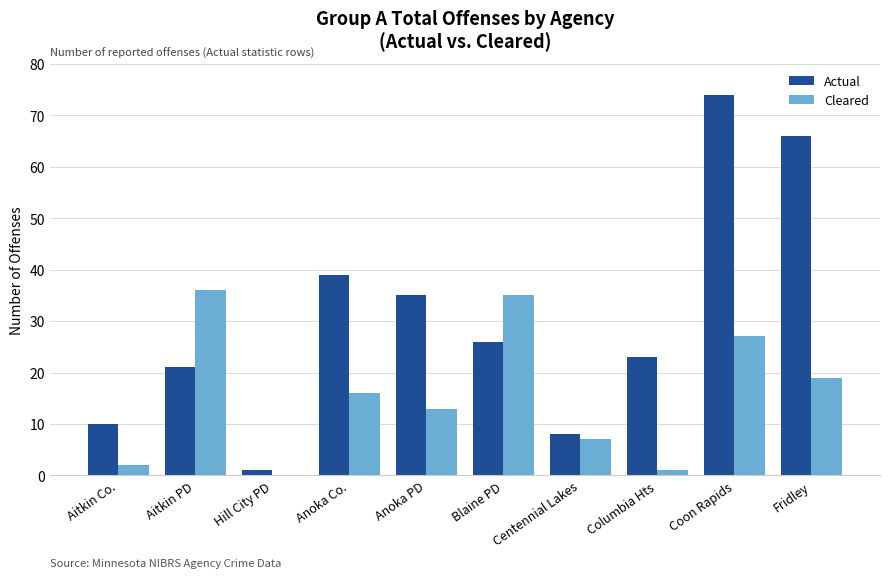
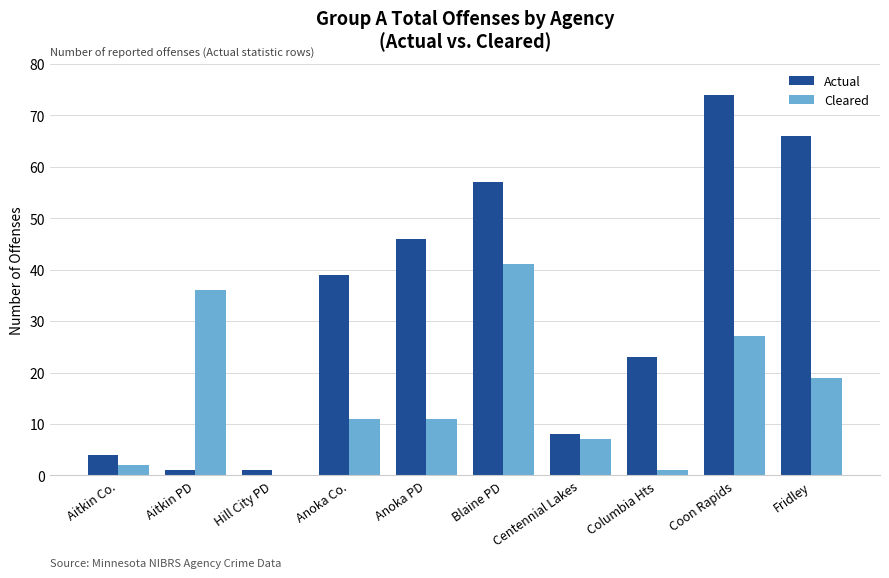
Actual, Aitkin Co.: 10 -> 4
Actual, Aitkin PD: 21 -> 1
Cleared, Anoka Co.: 16 -> 11
Actual, Anoka PD: 35 -> 46
Cleared, Anoka PD: 13 -> 11
Actual, Blaine PD: 26 -> 57
Cleared, Blaine PD: 35 -> 41
